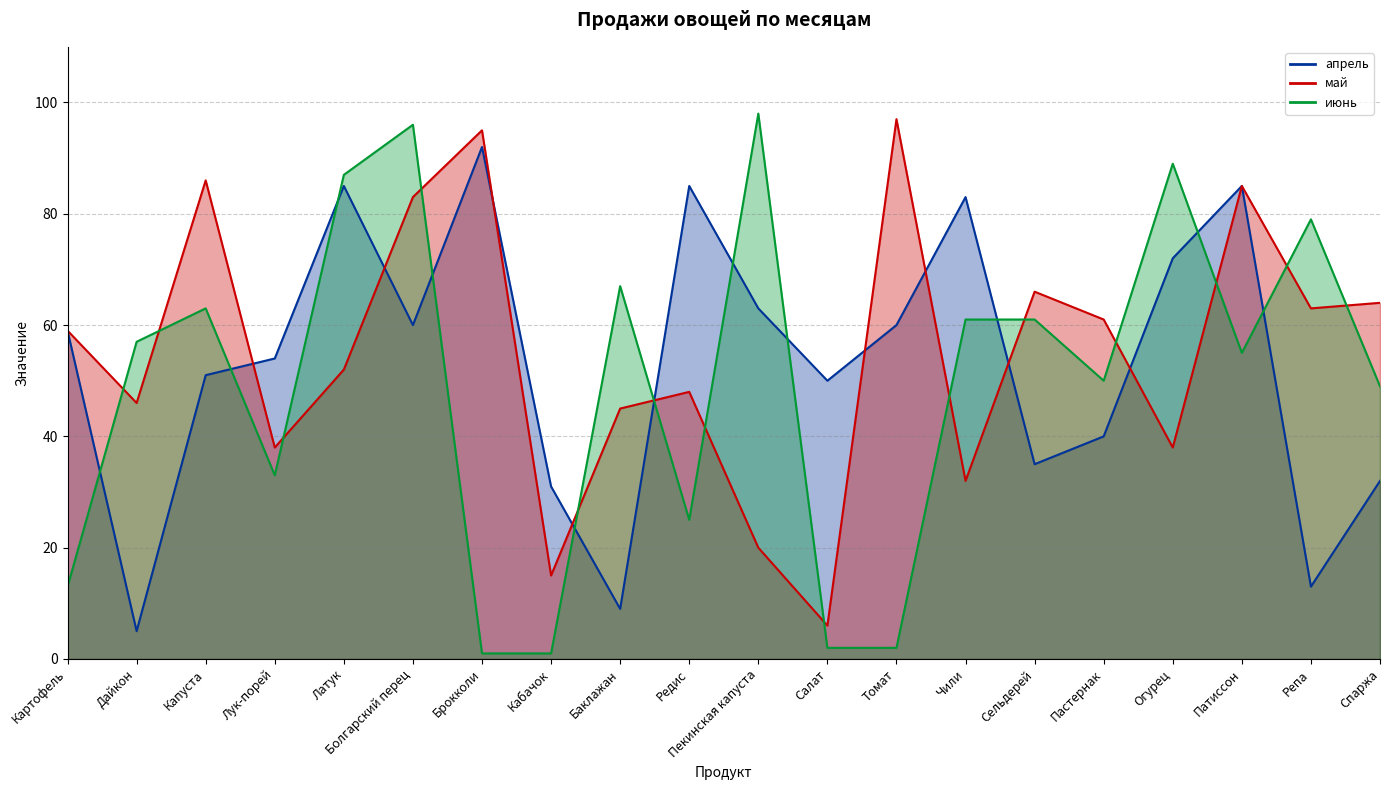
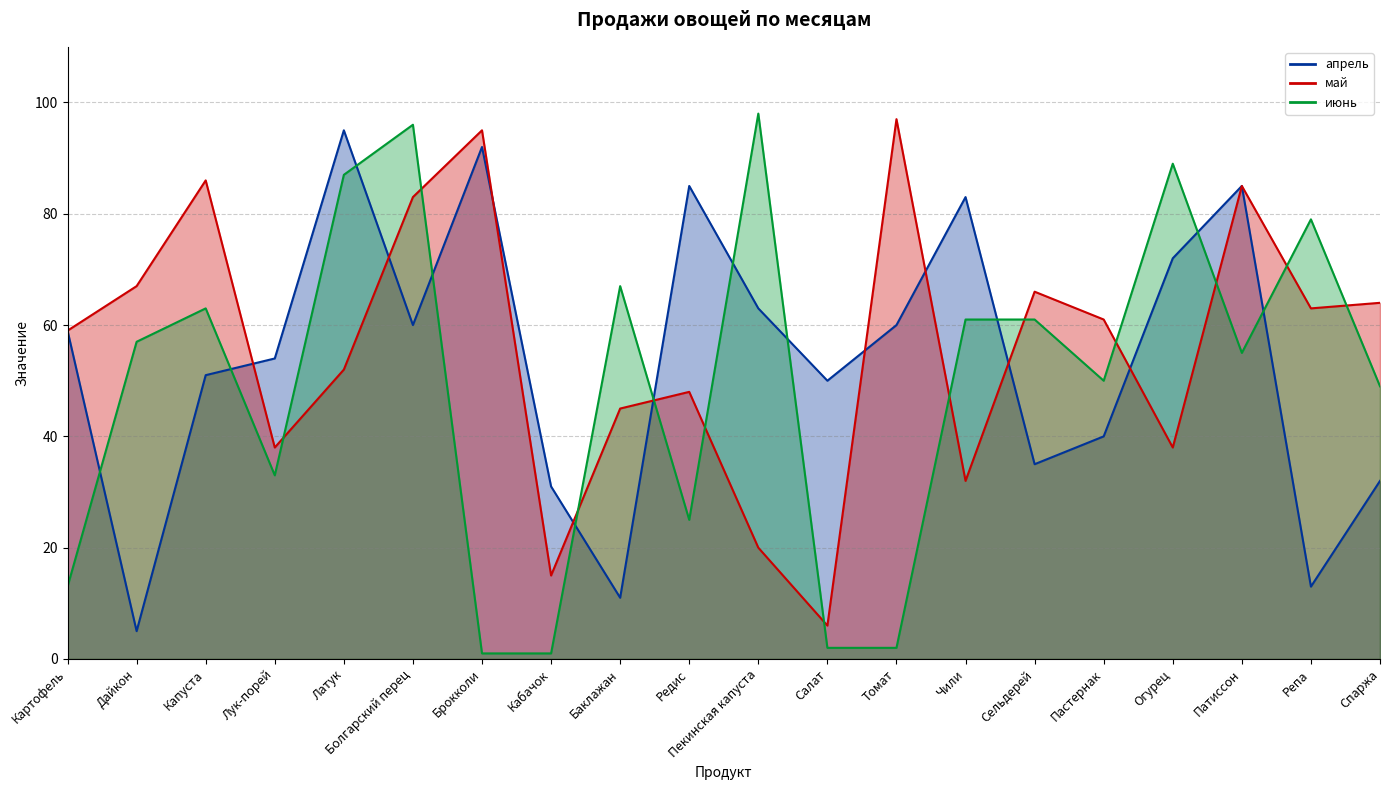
май, Дайкон: 46 -> 67
апрель, Латук: 85 -> 95
апрель, Баклажан: 9 -> 11
